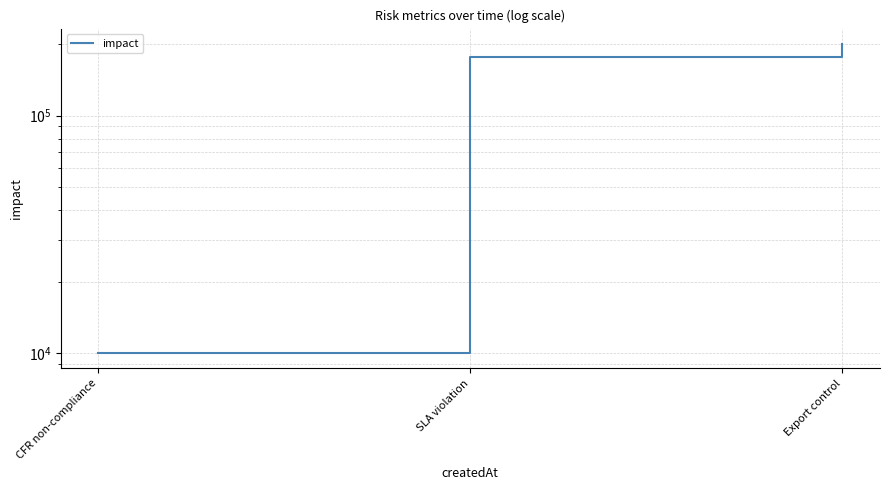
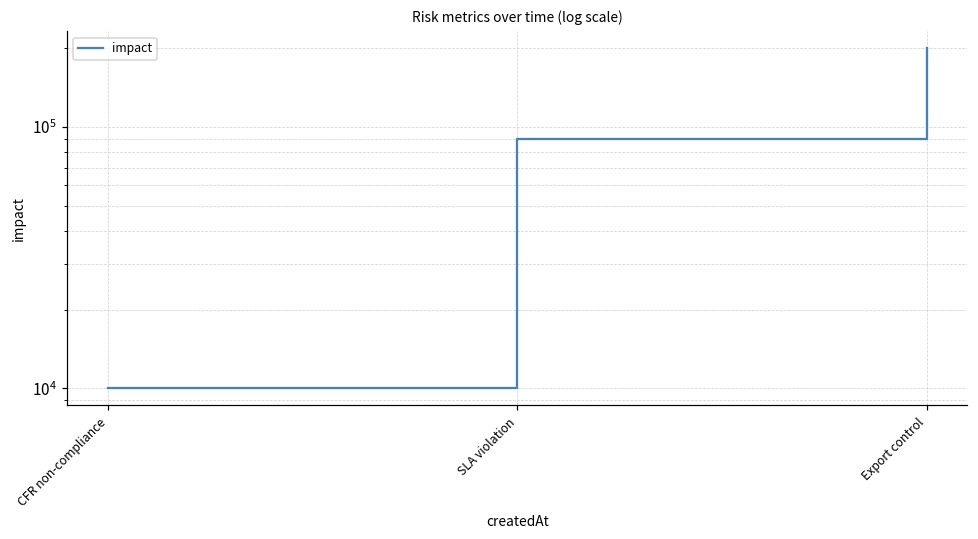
SLA violation: 180000 -> 90000
